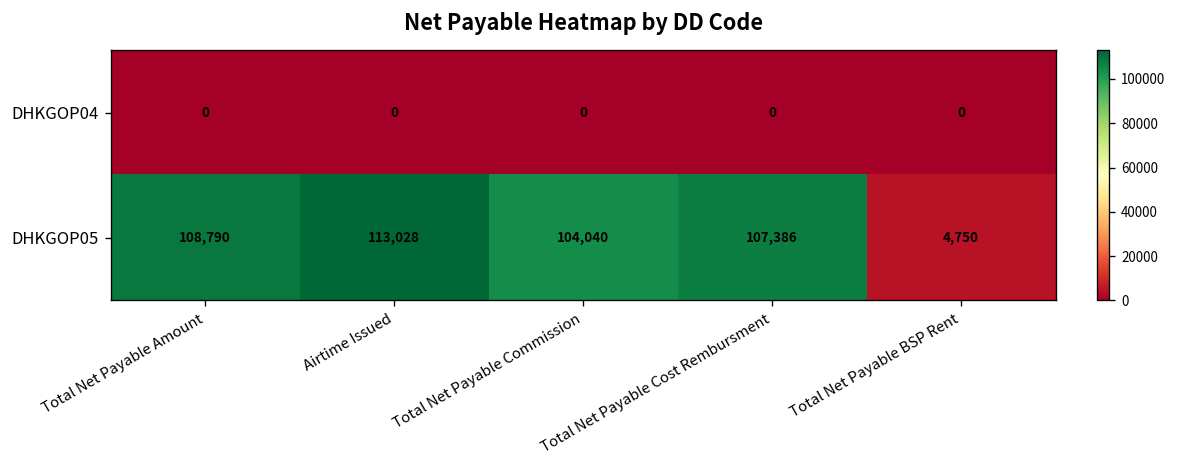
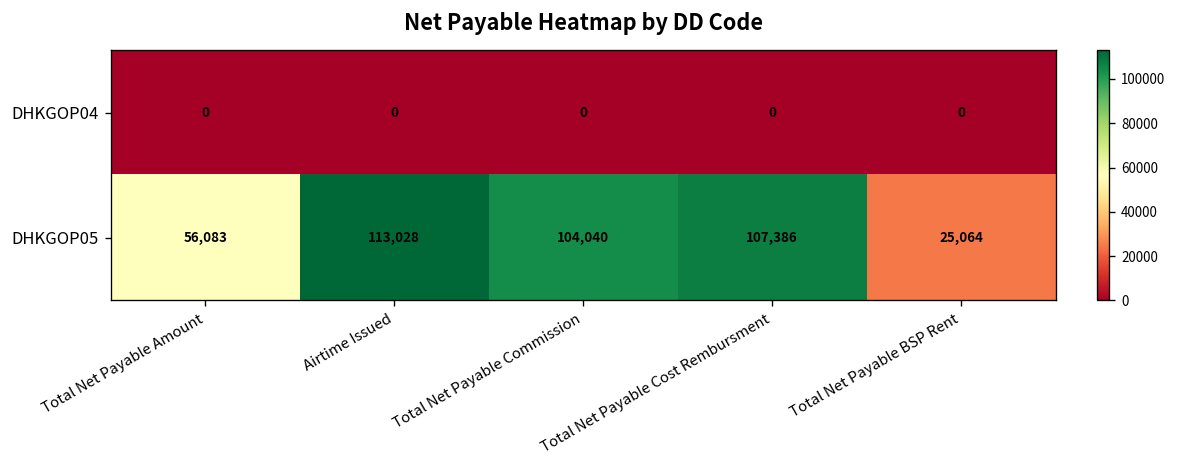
DHKGOP05, Total Net Payable Amount: 108,790 -> 56,083
DHKGOP05, Total Net Payable BSP Rent: 4,750 -> 25,064
